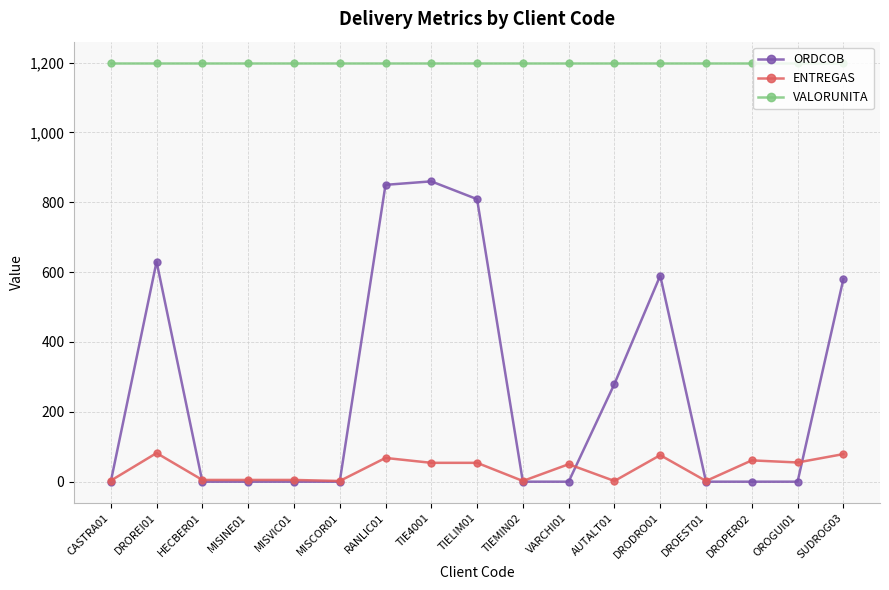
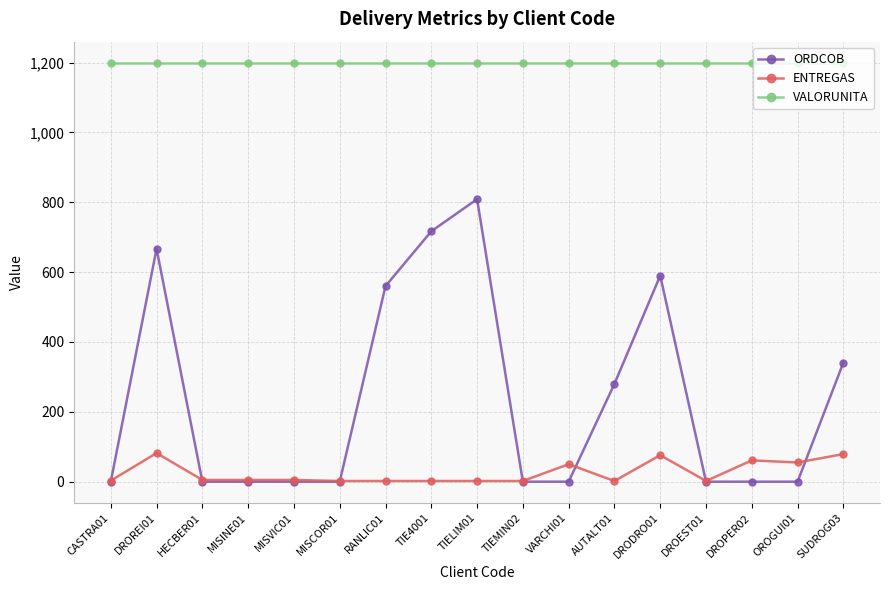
ORDCOB, DROREI01: 630 -> 670
ORDCOB, RANLIC01: 850 -> 560
ENTREGAS, RANLIC01: 70 -> 0
ORDCOB, TIE4001: 860 -> 720
ENTREGAS, TIE4001: 50 -> 0
ENTREGAS, TIELIM01: 50 -> 0
ORDCOB, SUDROG03: 580 -> 340
